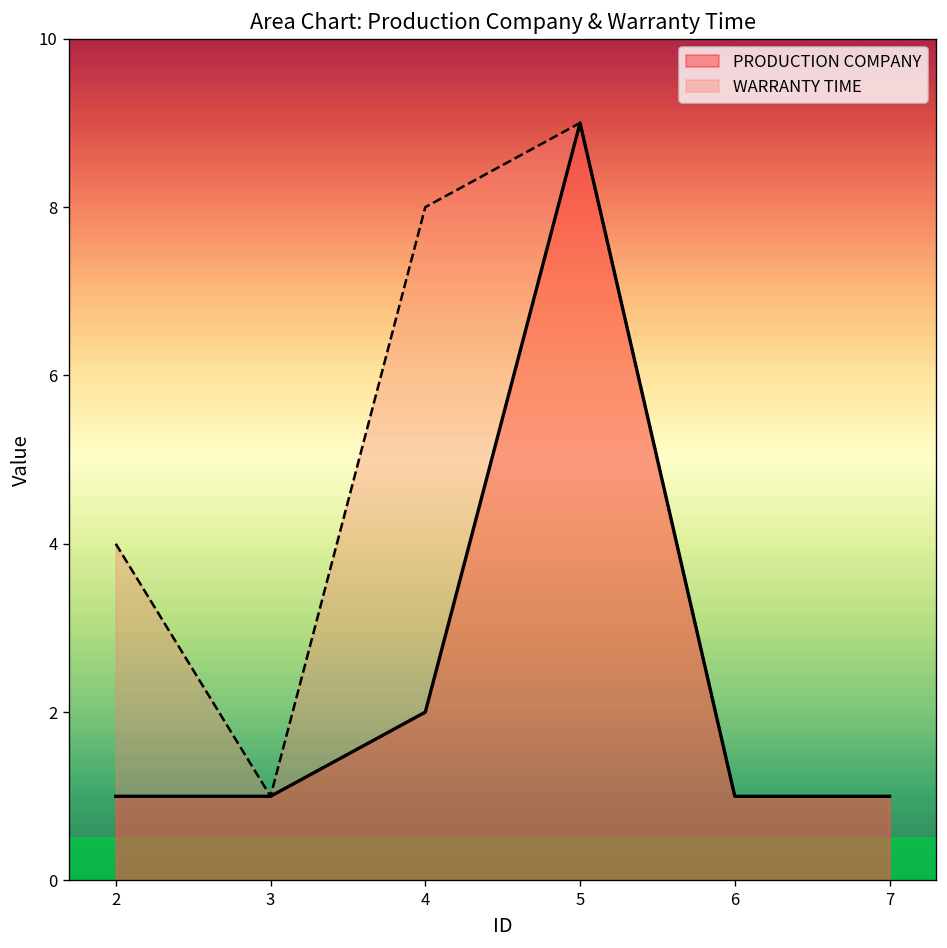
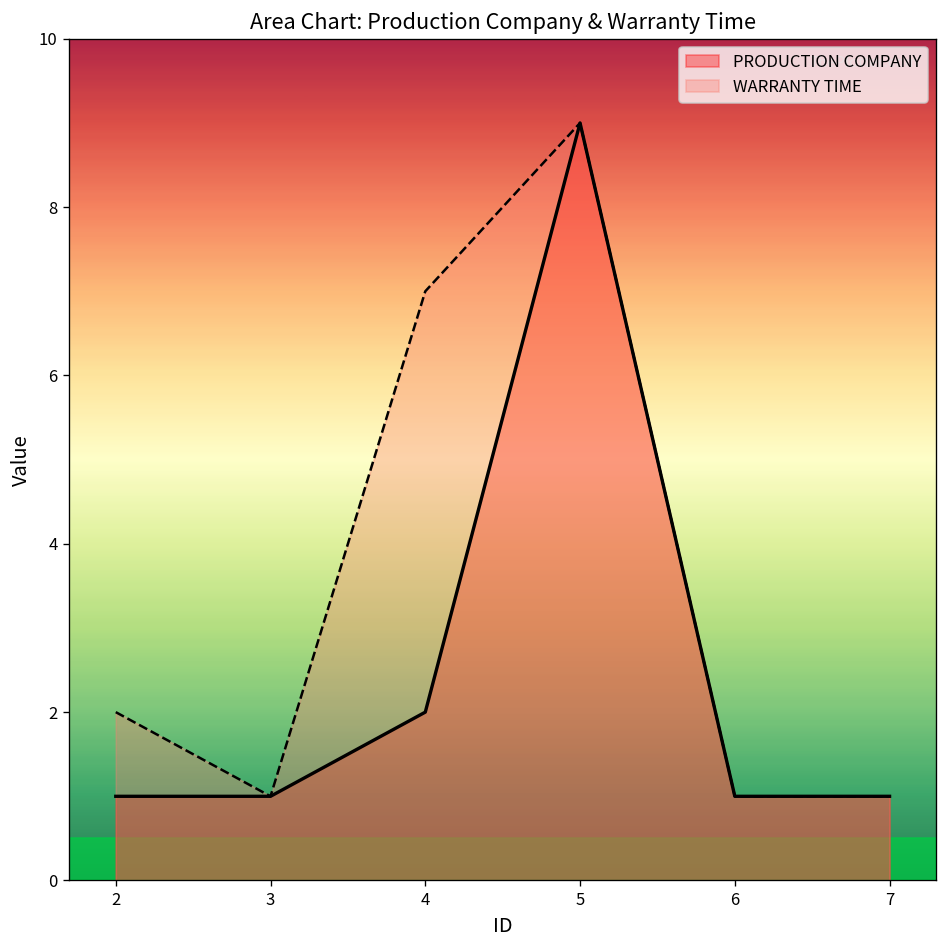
WARRANTY TIME, 2: 4 -> 2
WARRANTY TIME, 4: 8 -> 7
